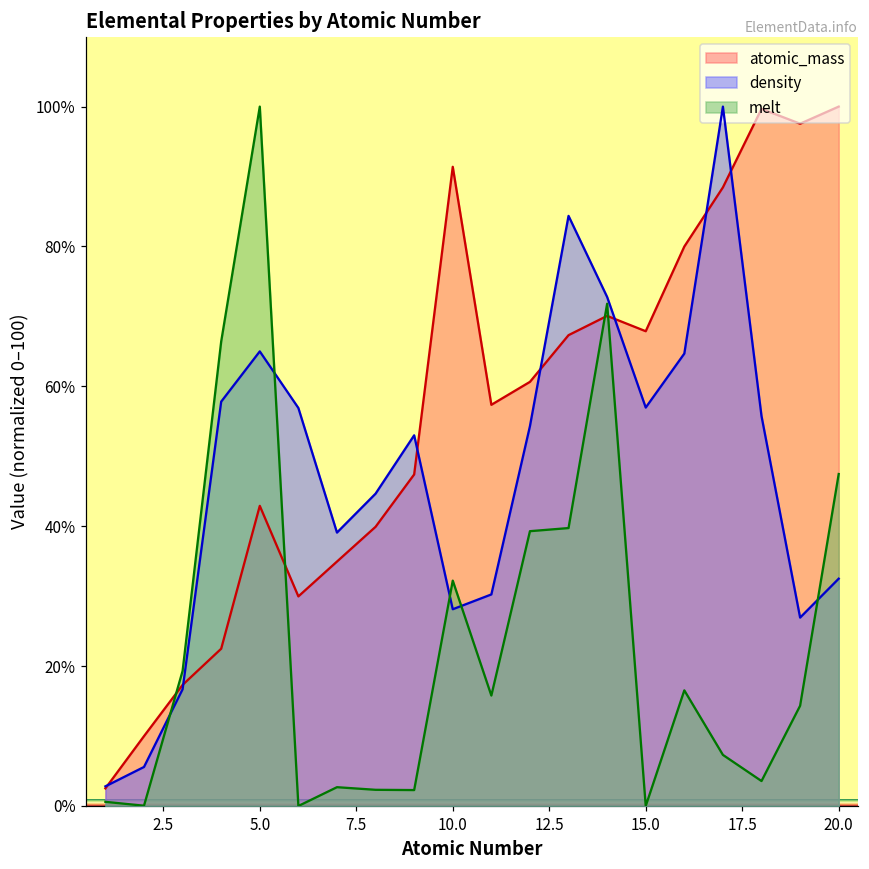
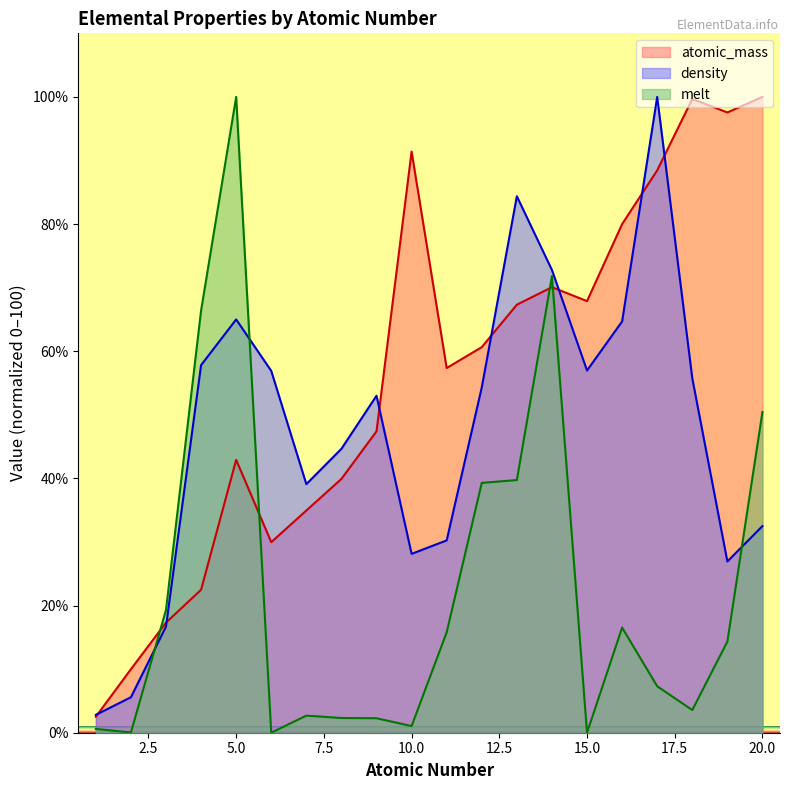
melt, 10.0: 32% -> 1%
melt, 20.0: 47% -> 50%
